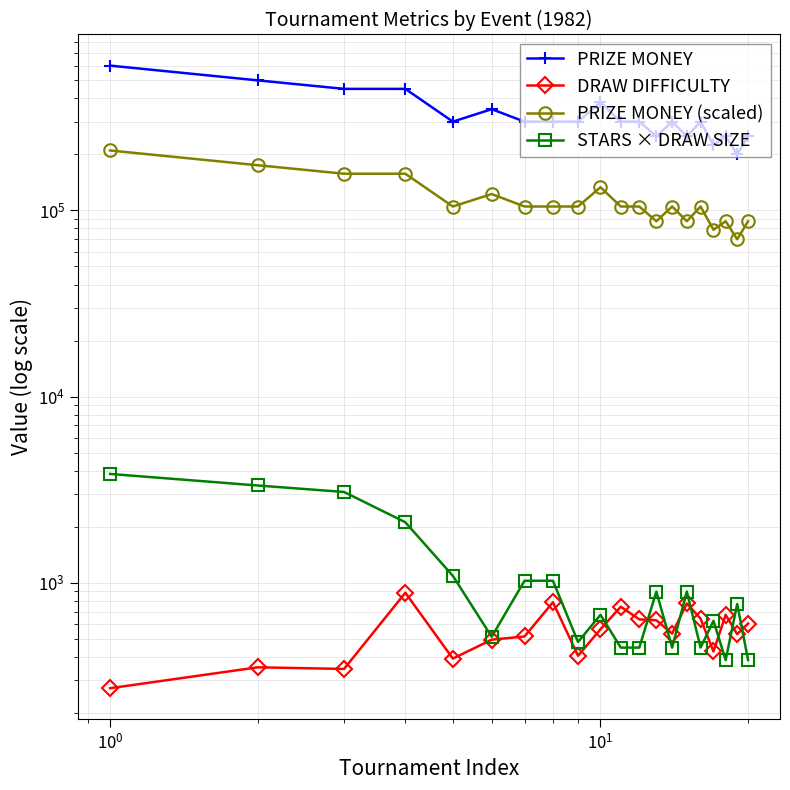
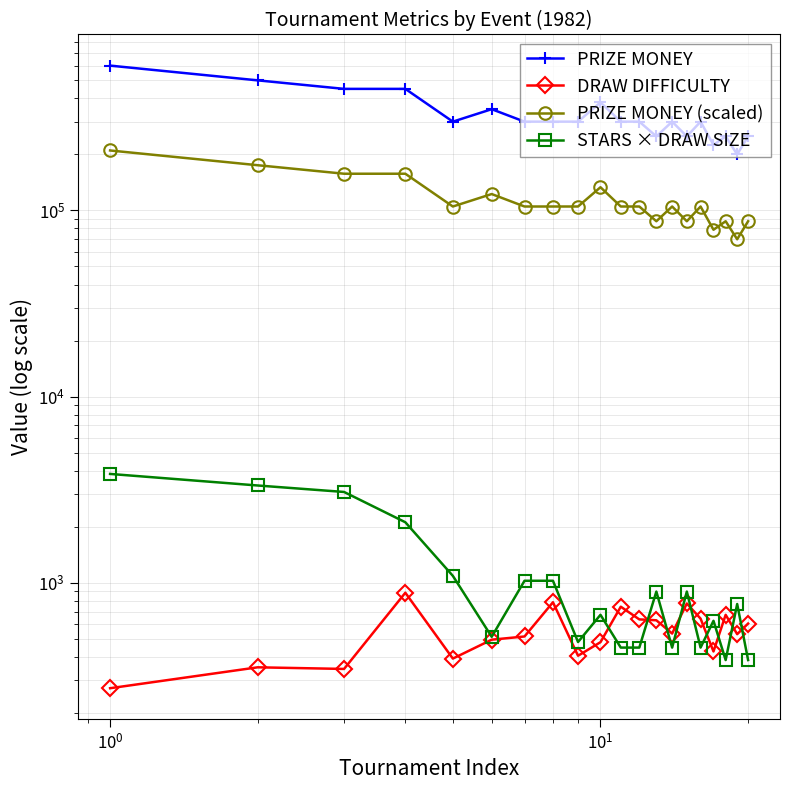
DRAW DIFFICULTY, 10^1: 560 -> 480
